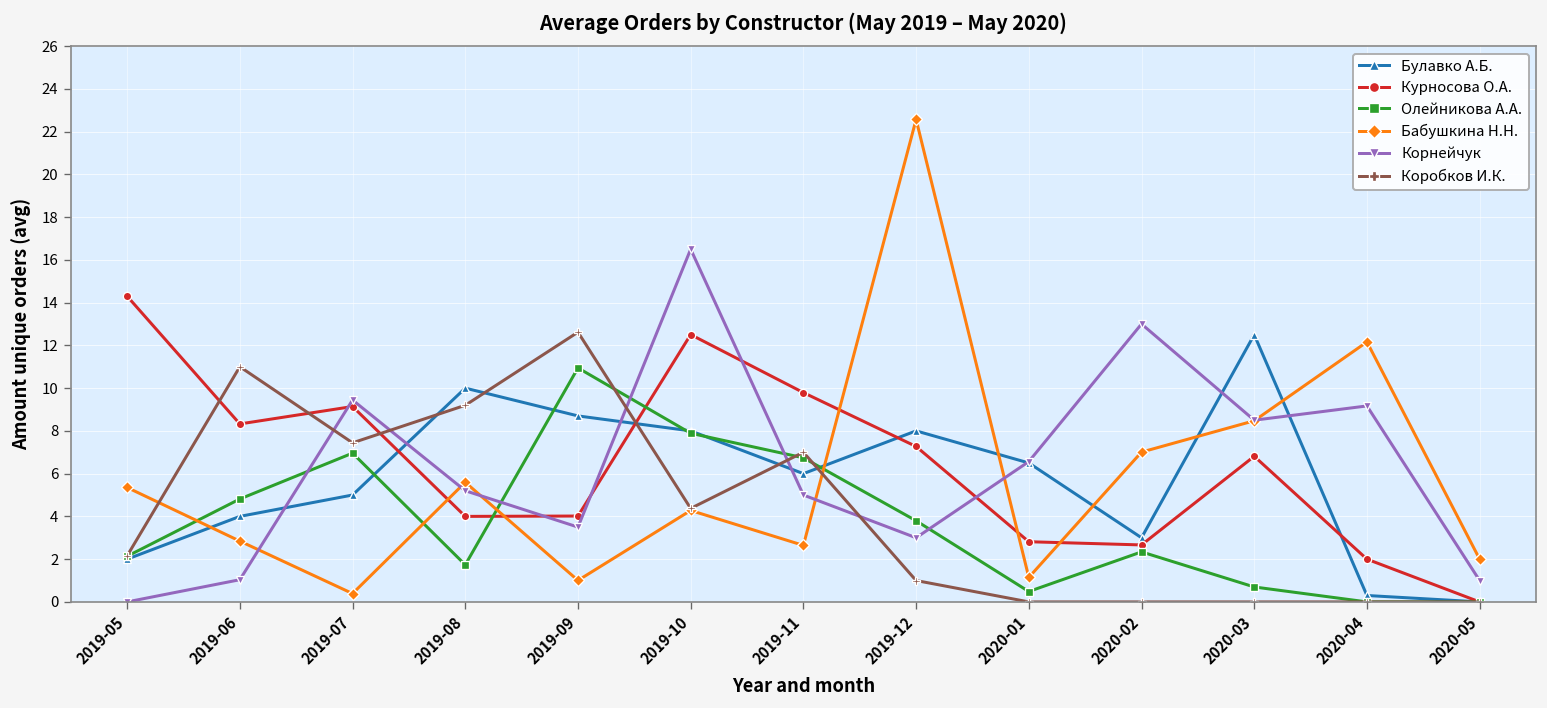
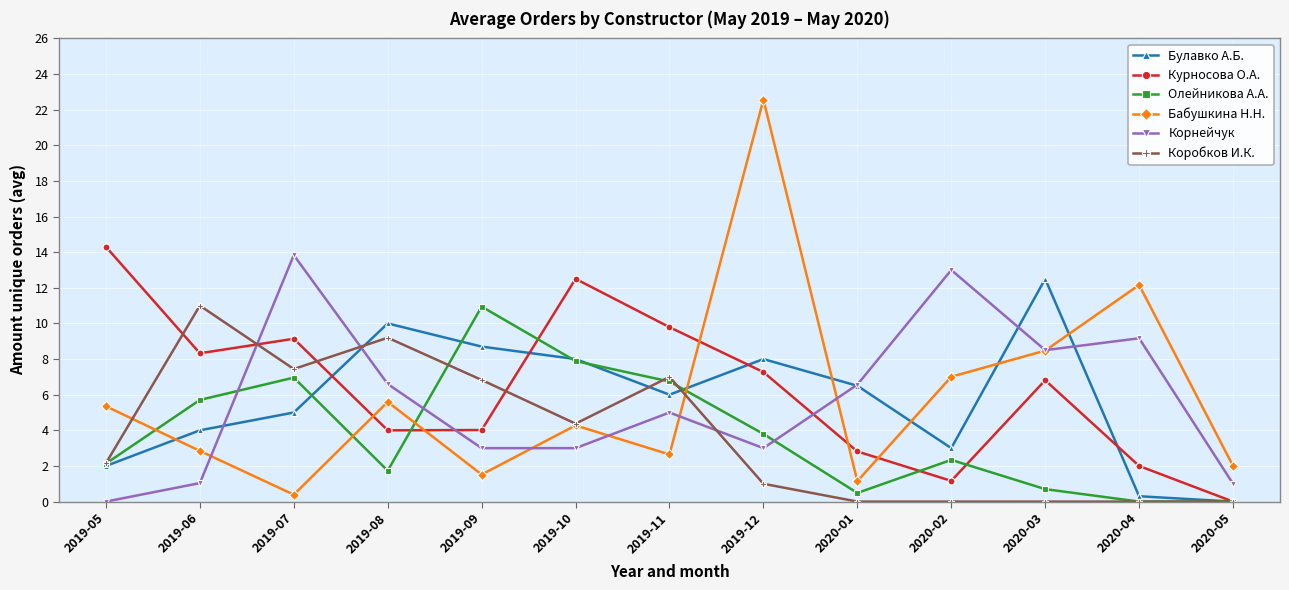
Олейникова А.А., 2019-06: 4.8 -> 5.7
Корнейчук, 2019-07: 9.4 -> 13.8
Корнейчук, 2019-08: 5.2 -> 6.6
Бабушкина Н.Н., 2019-09: 1.0 -> 1.5
Корнейчук, 2019-09: 3.5 -> 3.0
Коробков И.К., 2019-09: 12.6 -> 6.8
Корнейчук, 2019-10: 16.5 -> 3.0
Курносова О.А., 2020-02: 2.7 -> 1.2
